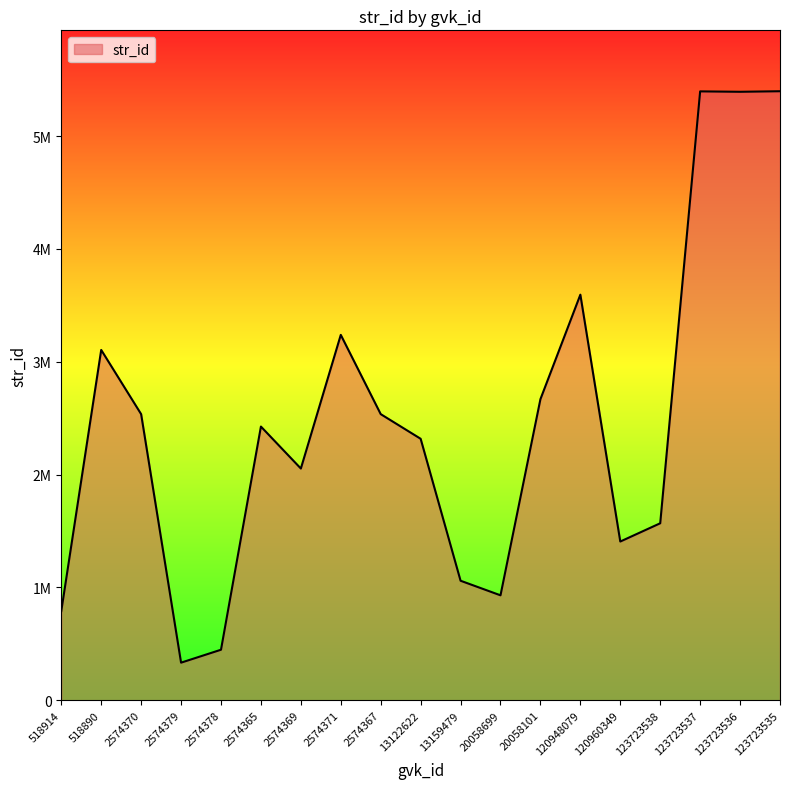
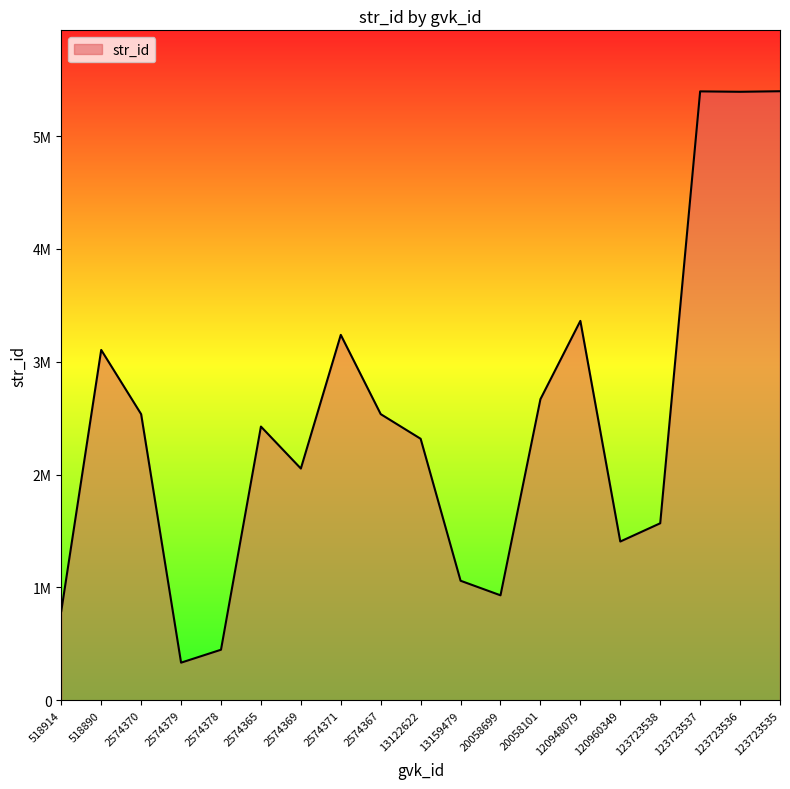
120948079: 3590000 -> 3360000
